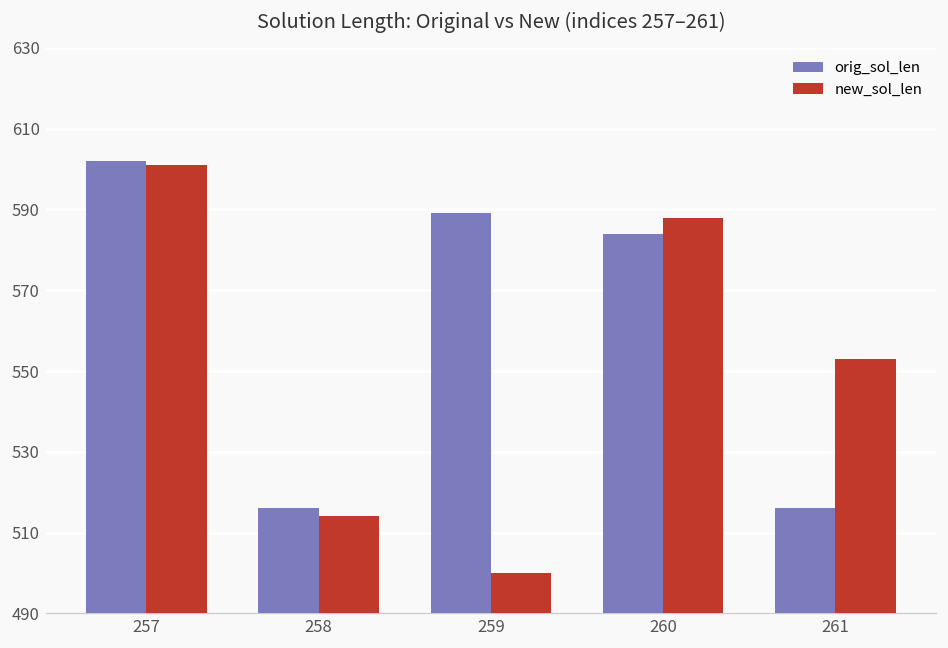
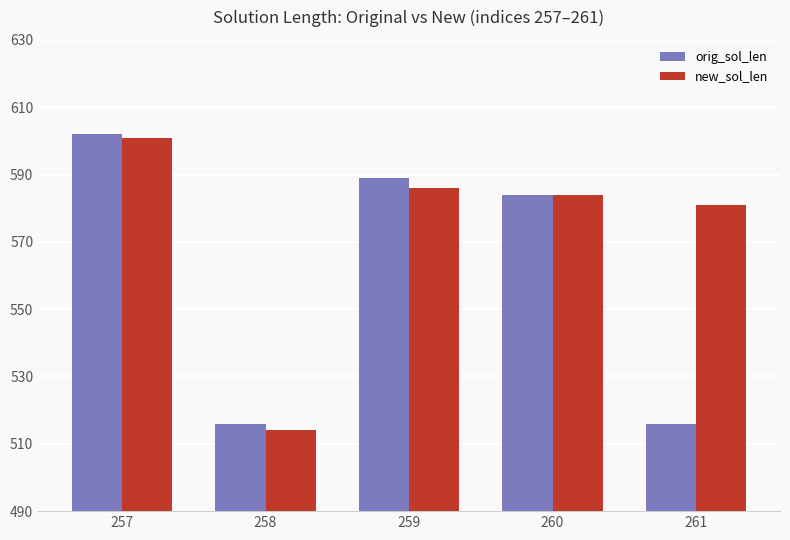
new_sol_len, 259: 500 -> 586
new_sol_len, 260: 588 -> 584
new_sol_len, 261: 553 -> 581
